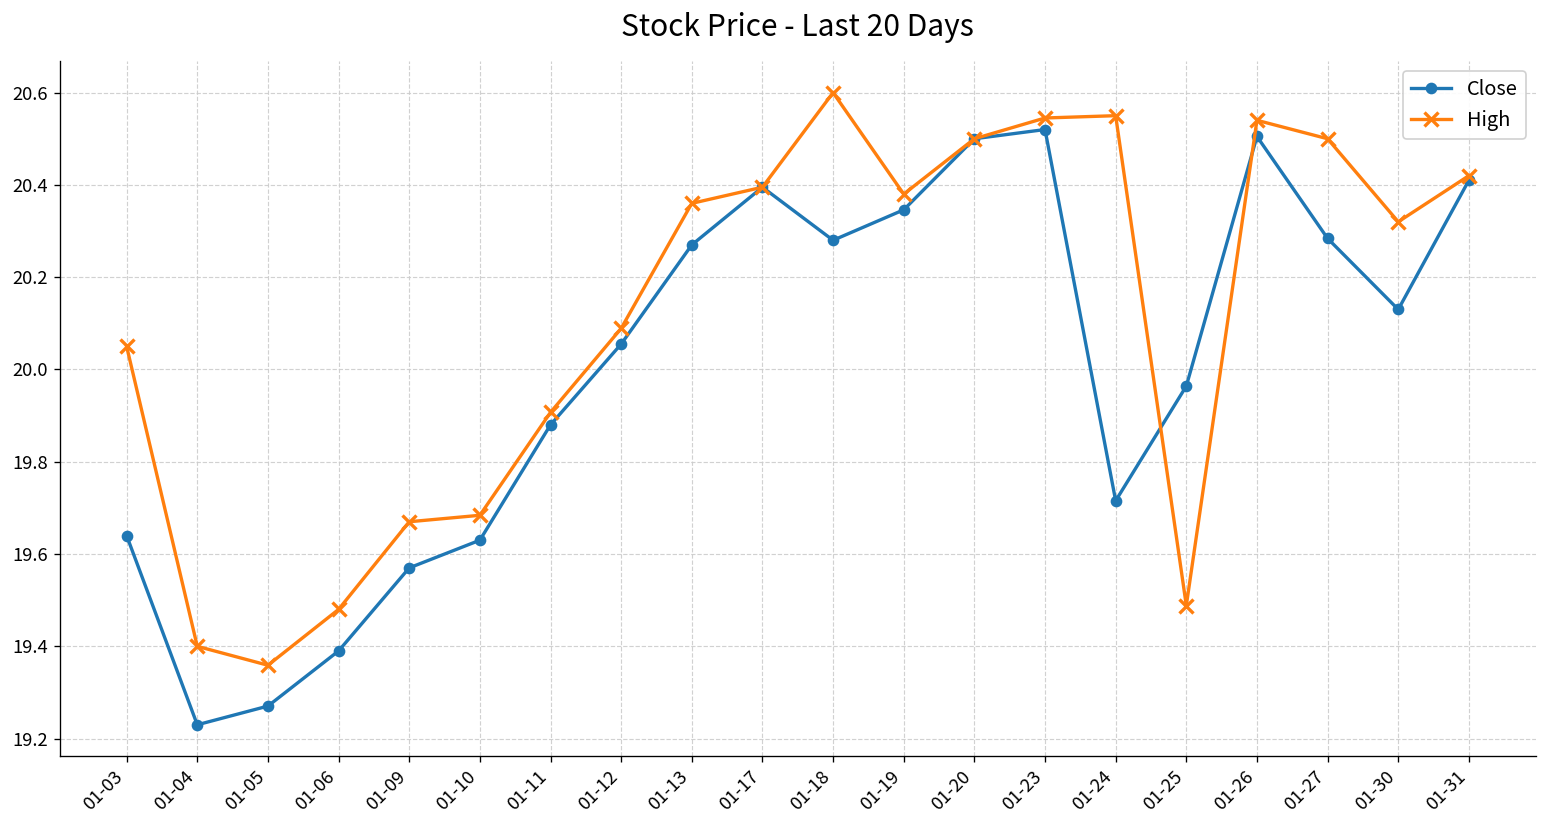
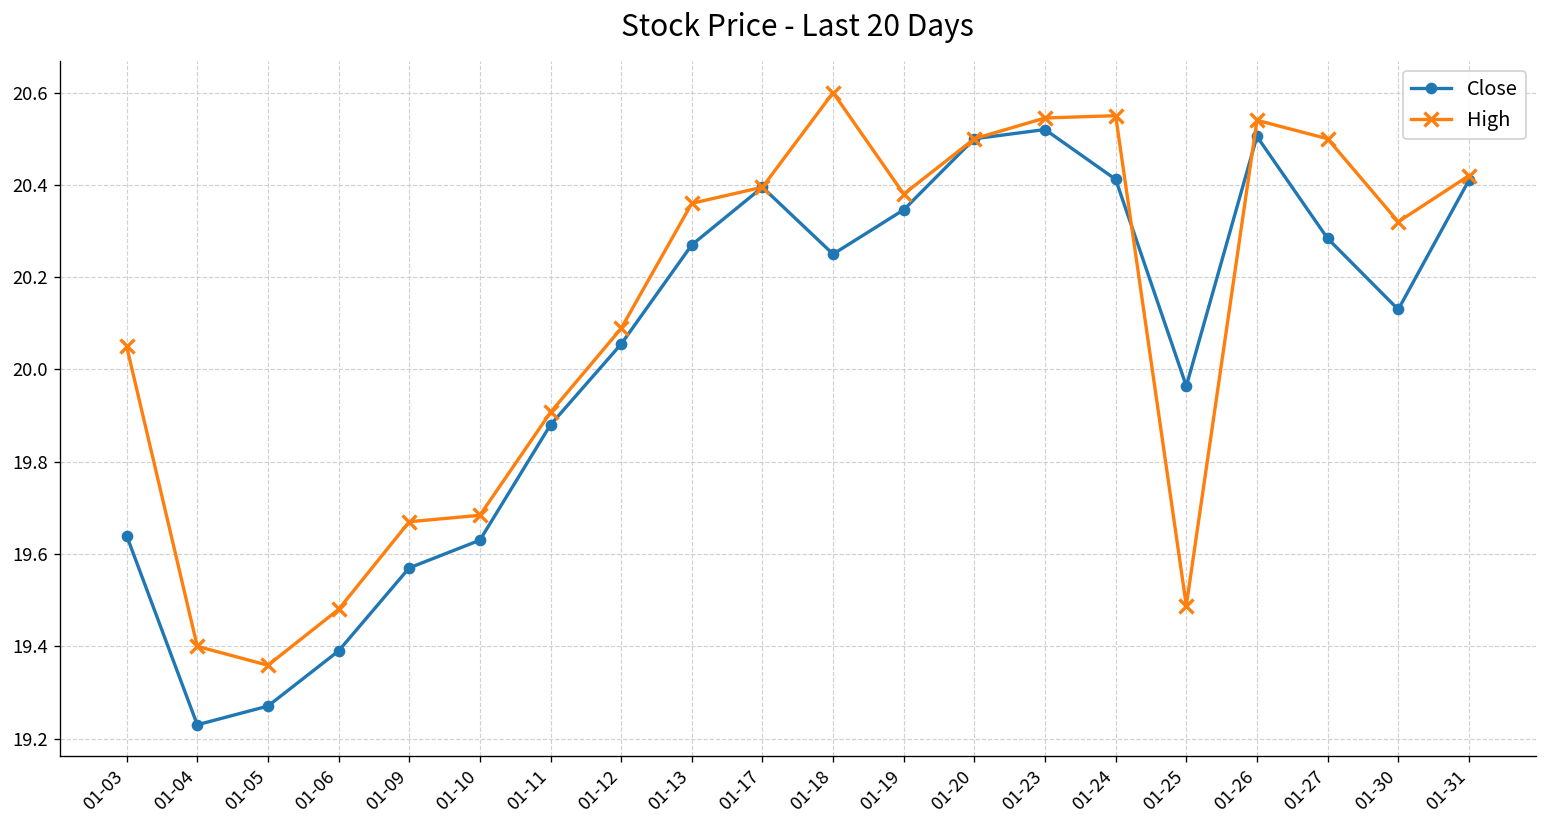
Close, 01-18: 20.28 -> 20.25
Close, 01-24: 19.72 -> 20.41
